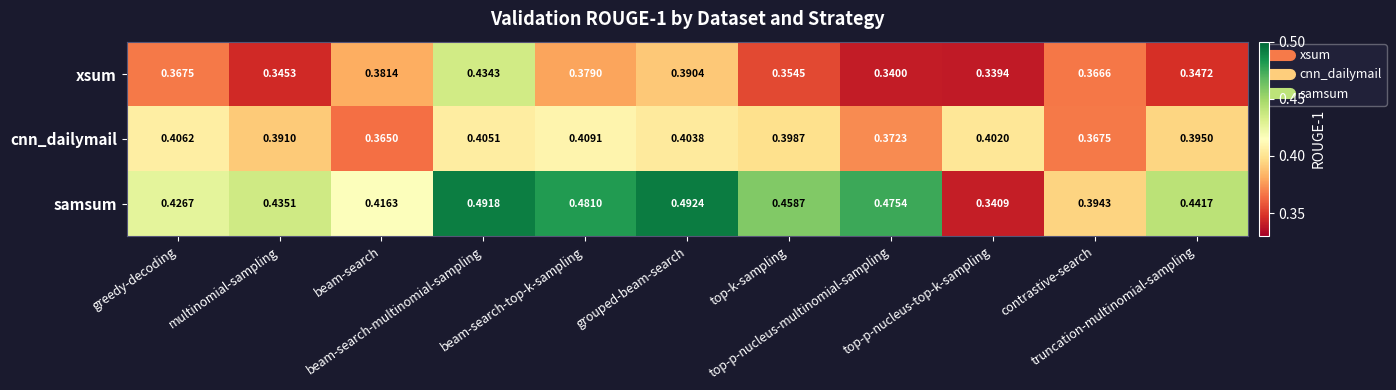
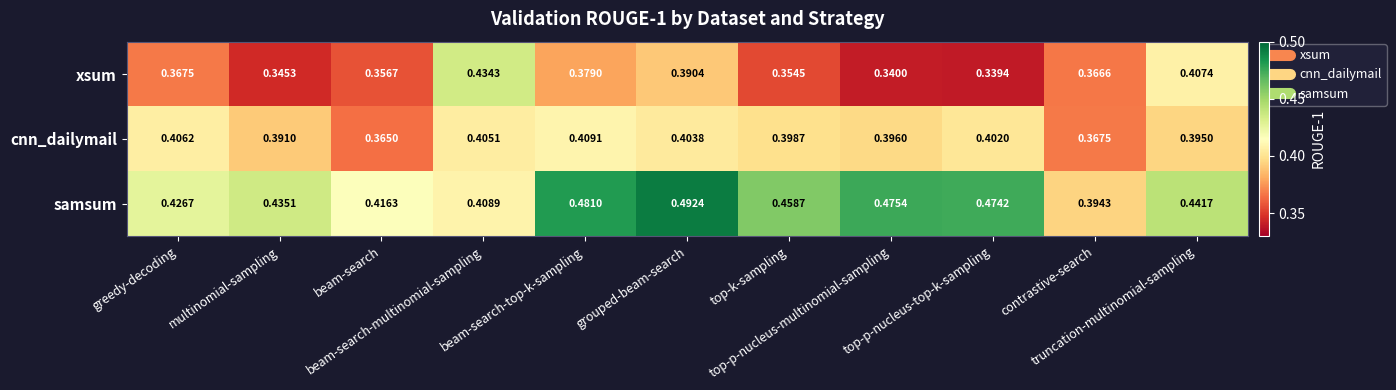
xsum, beam-search: 0.3814 -> 0.3567
xsum, truncation-multinomial-sampling: 0.3472 -> 0.4074
cnn_dailymail, top-p-nucleus-multinomial-sampling: 0.3723 -> 0.3960
samsum, beam-search-multinomial-sampling: 0.4918 -> 0.4089
samsum, top-p-nucleus-top-k-sampling: 0.3409 -> 0.4742
